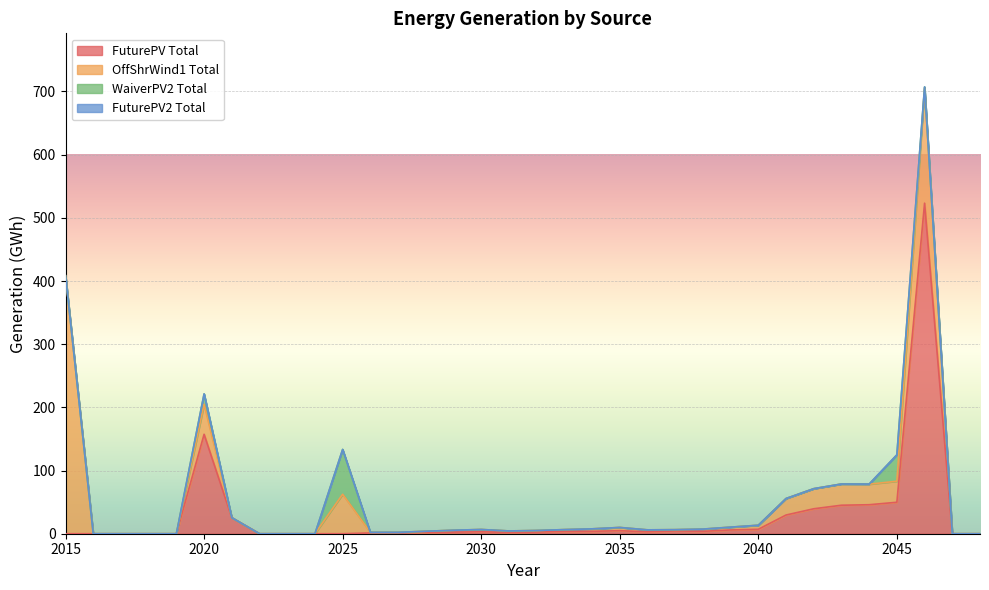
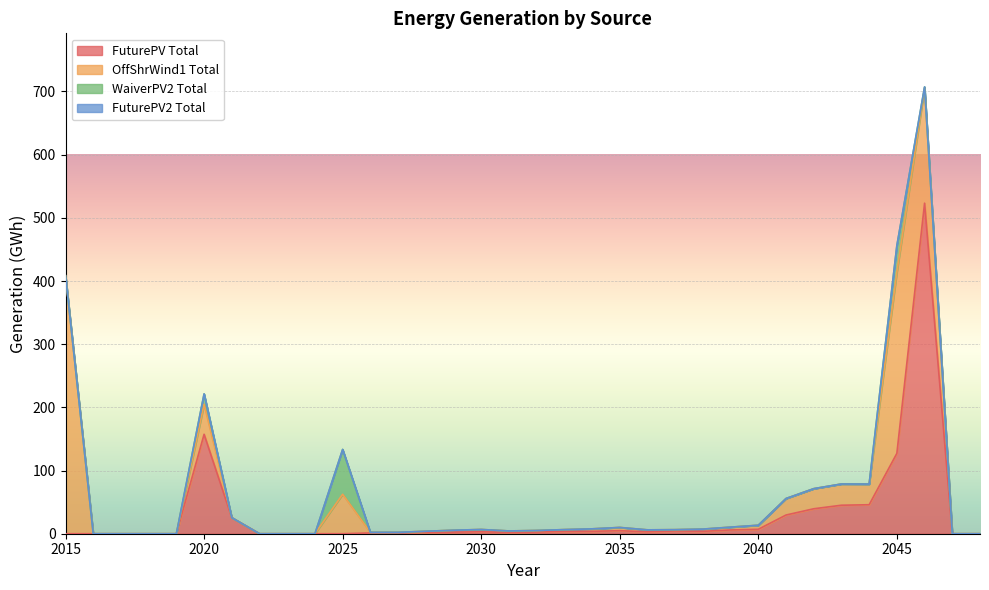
FuturePV Total, 2045: 50 -> 130
OffShrWind1 Total, 2045: 30 -> 290
